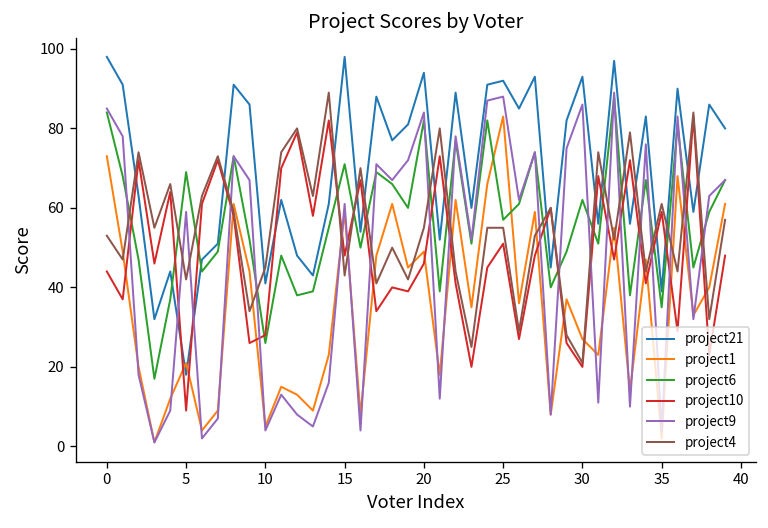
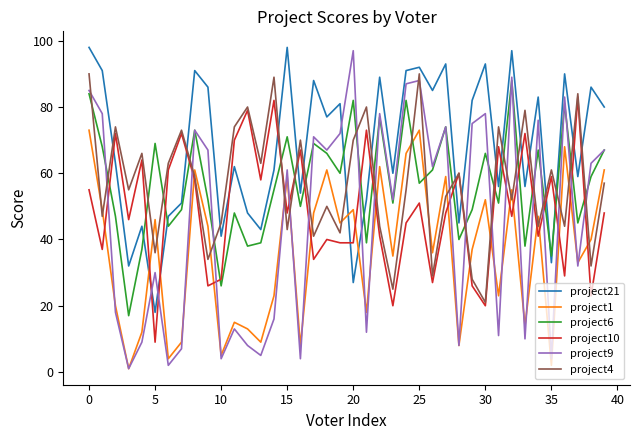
project10, 0: 44 -> 55
project4, 0: 53 -> 90
project1, 5: 21 -> 46
project9, 5: 59 -> 30
project4, 5: 42 -> 36
project21, 20: 94 -> 27
project10, 20: 46 -> 39
project9, 20: 84 -> 97
project4, 20: 55 -> 70
project1, 25: 83 -> 73
project4, 25: 55 -> 90
project1, 30: 27 -> 52
project6, 30: 62 -> 66
project9, 30: 86 -> 78
project21, 35: 39 -> 33
